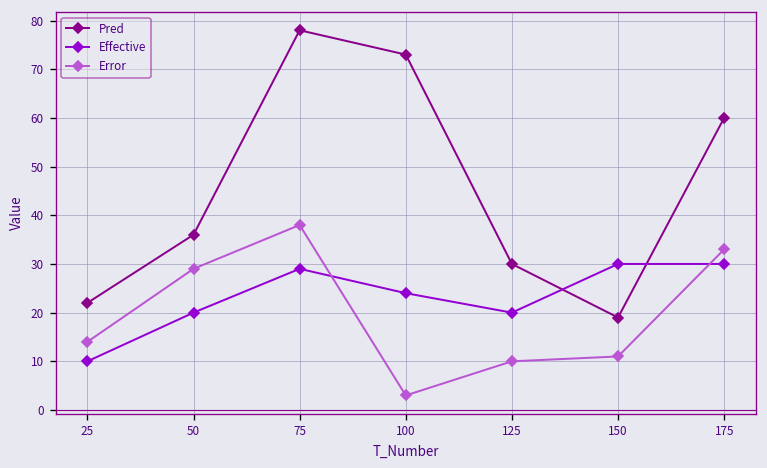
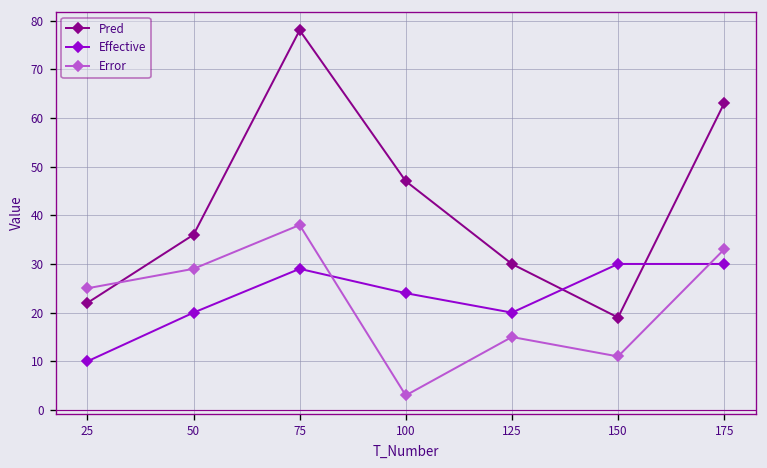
Error, 25: 14 -> 25
Pred, 100: 73 -> 47
Error, 125: 10 -> 15
Pred, 175: 60 -> 63
